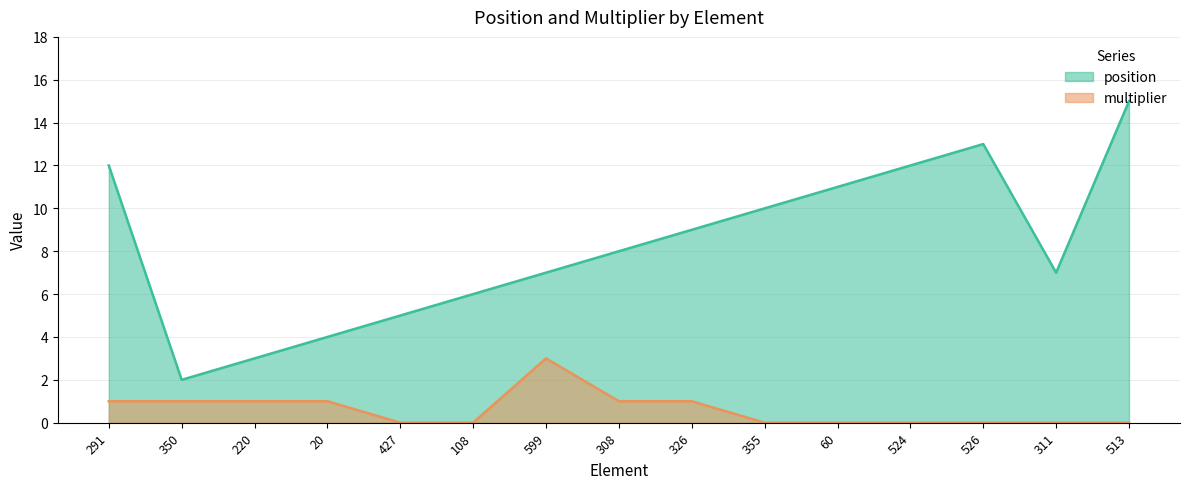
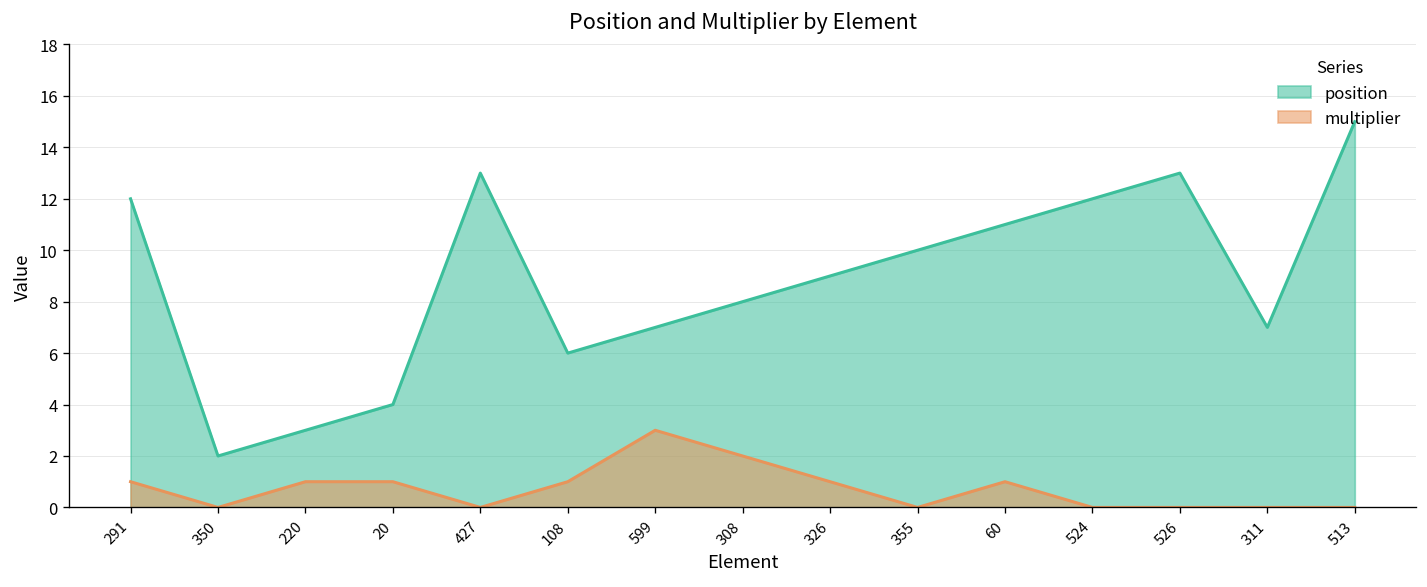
multiplier, 350: 1 -> 0
position, 427: 5 -> 13
multiplier, 108: 0 -> 1
multiplier, 308: 1 -> 2
multiplier, 60: 0 -> 1
